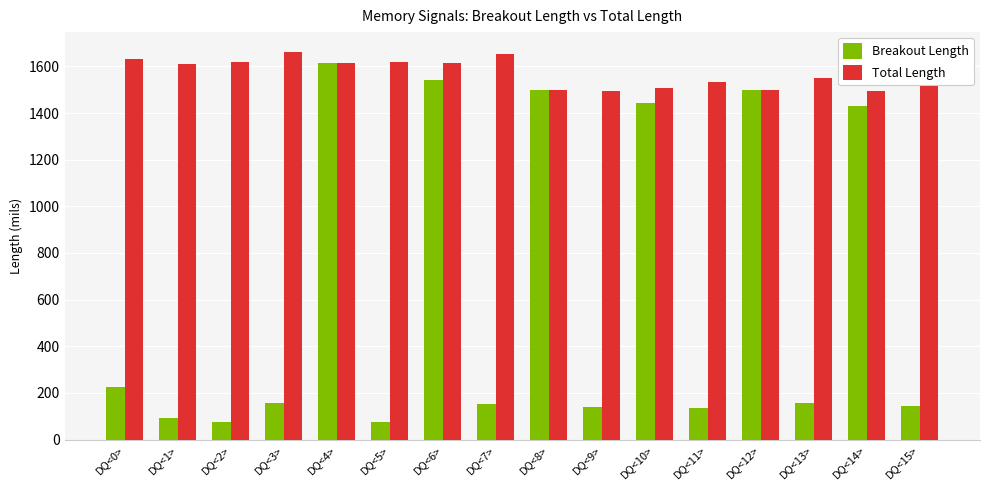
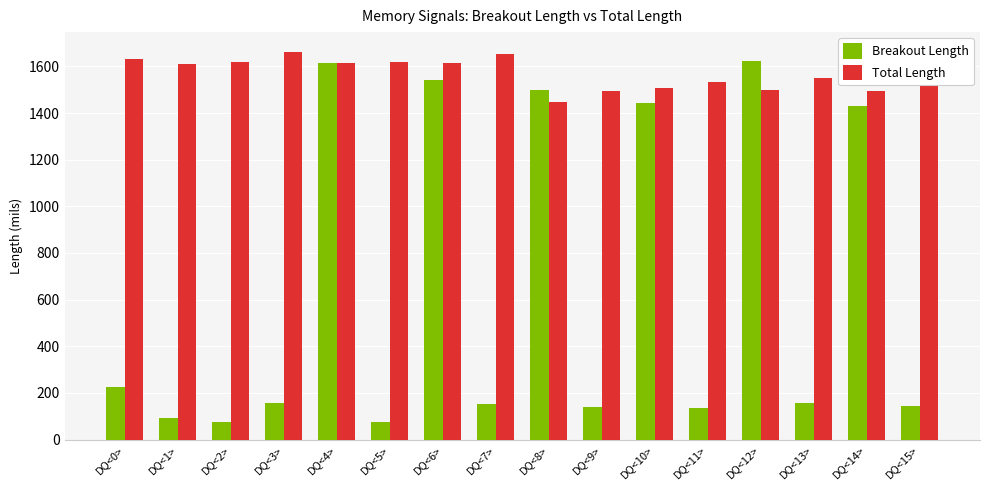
Total Length, DQ<8>: 1500 -> 1450
Breakout Length, DQ<12>: 1500 -> 1620
